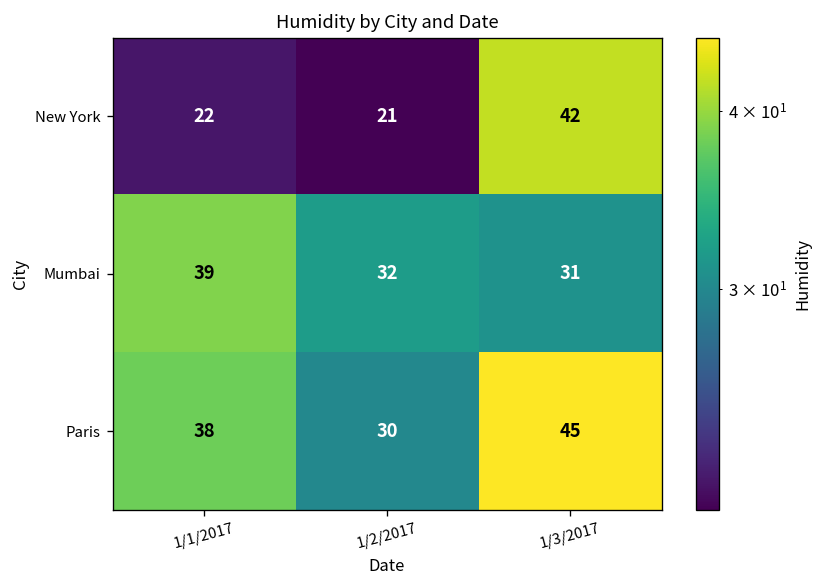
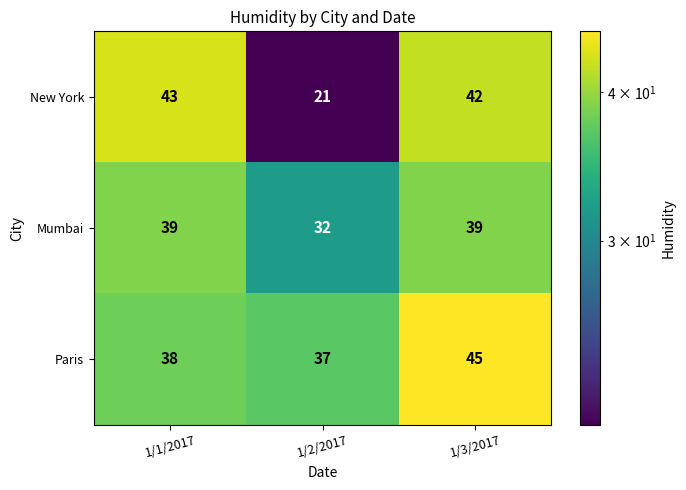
New York, 1/1/2017: 22 -> 43
Mumbai, 1/3/2017: 31 -> 39
Paris, 1/2/2017: 30 -> 37
